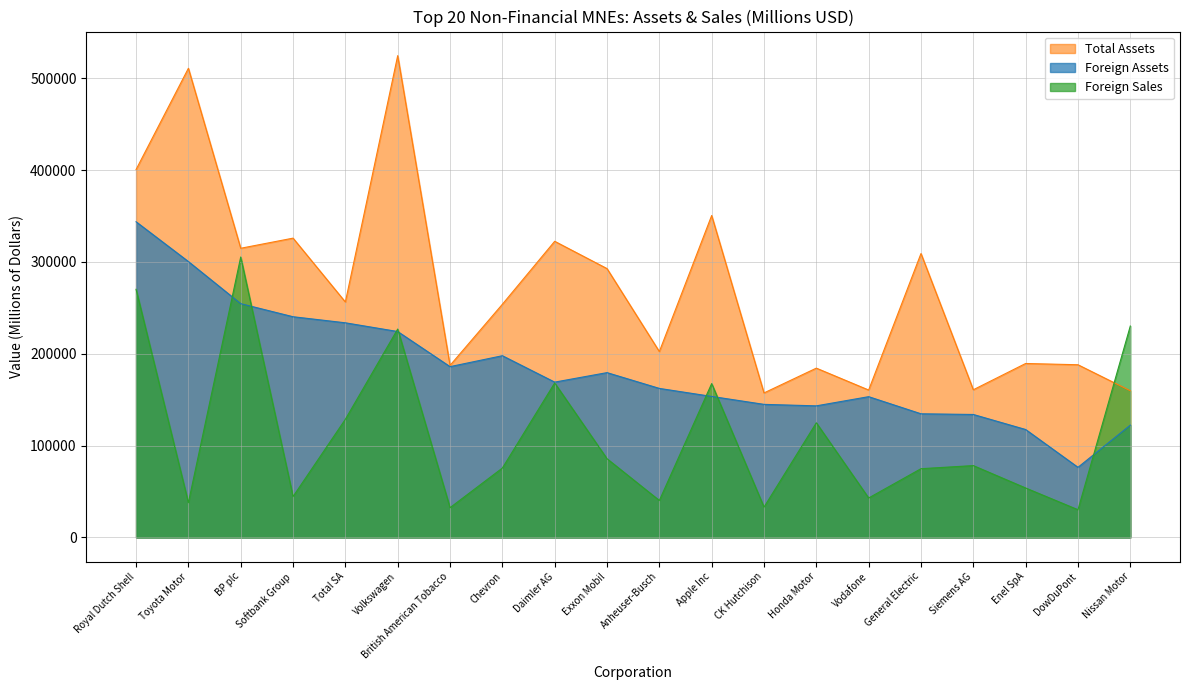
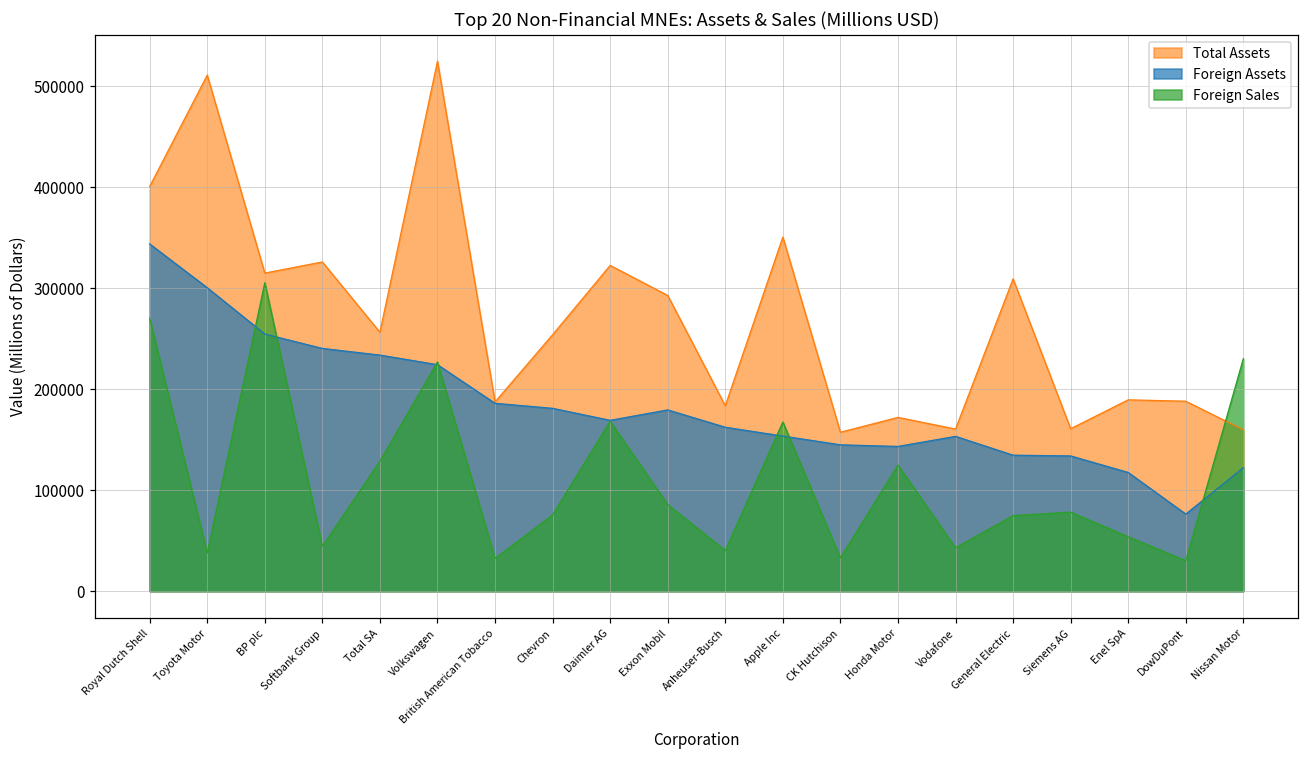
Foreign Assets, Chevron: 200000 -> 180000
Total Assets, Anheuser-Busch: 200000 -> 180000
Total Assets, Honda Motor: 180000 -> 170000
